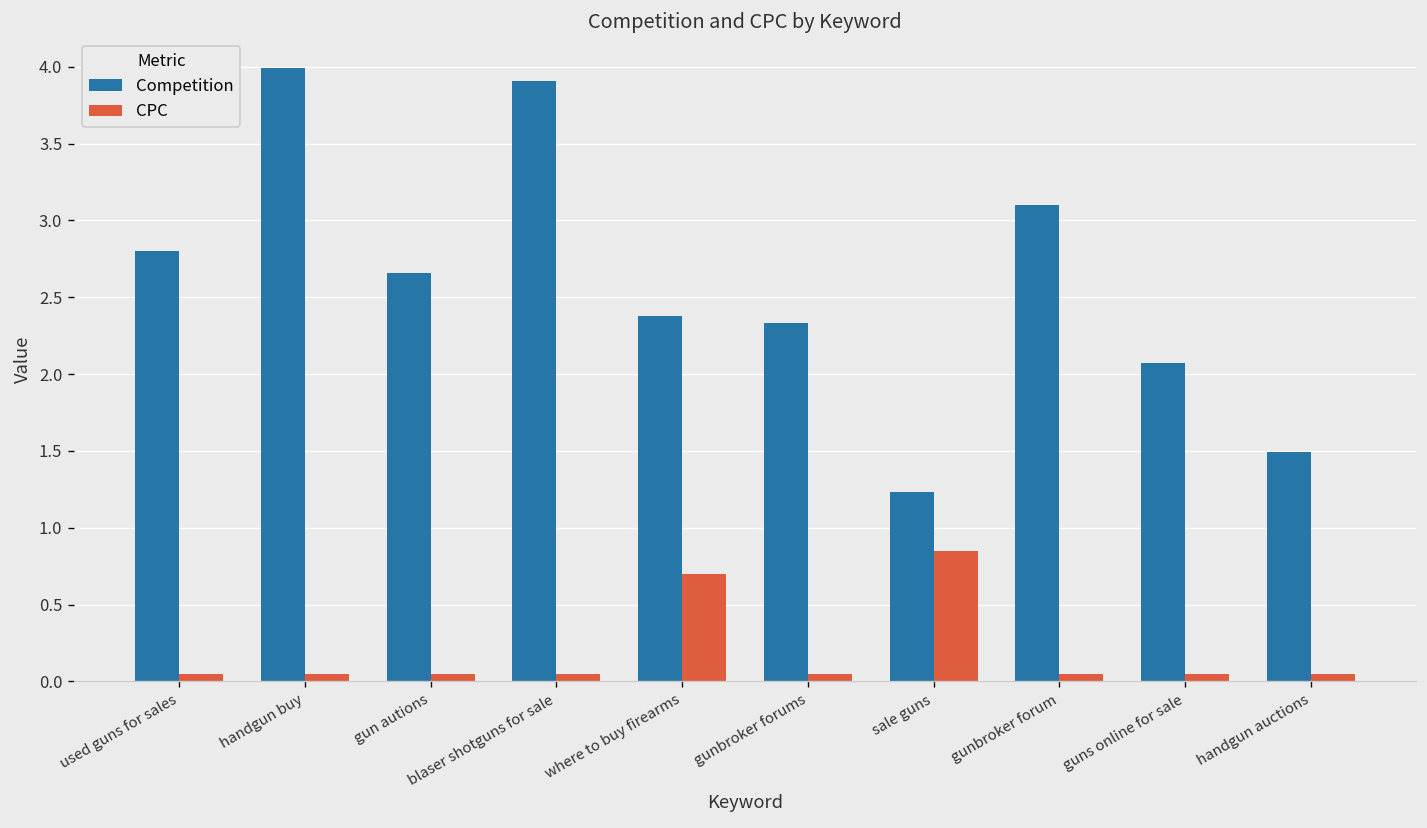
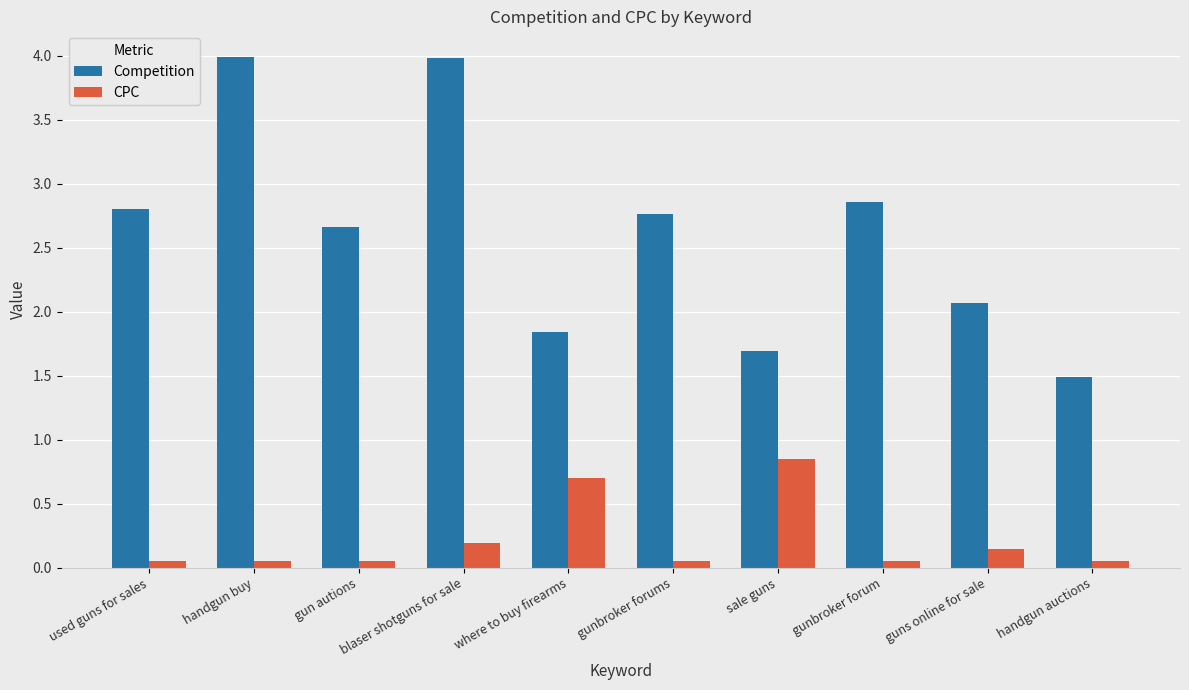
Competition, blaser shotguns for sale: 3.91 -> 3.98
CPC, blaser shotguns for sale: 0.05 -> 0.19
Competition, where to buy firearms: 2.38 -> 1.84
Competition, gunbroker forums: 2.33 -> 2.76
Competition, sale guns: 1.23 -> 1.69
Competition, gunbroker forum: 3.10 -> 2.86
CPC, guns online for sale: 0.05 -> 0.15
